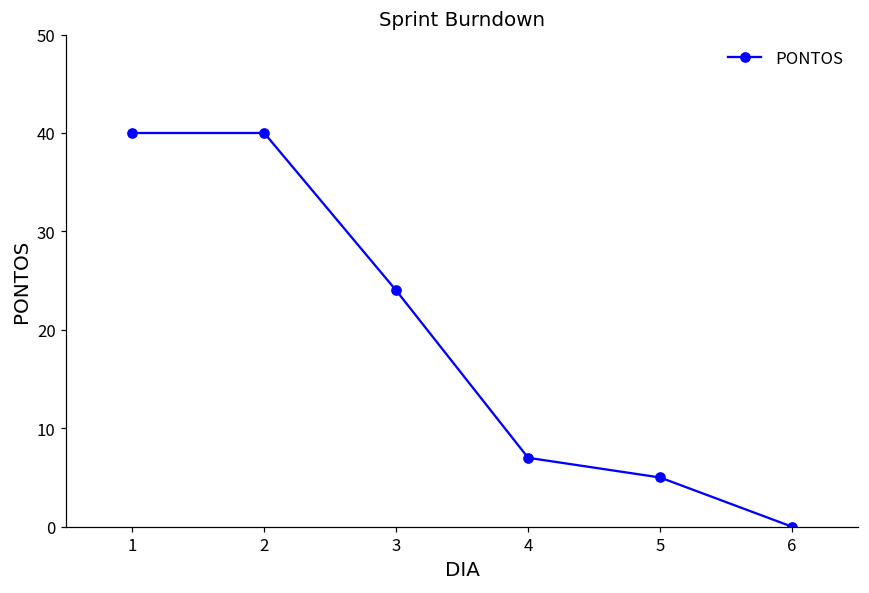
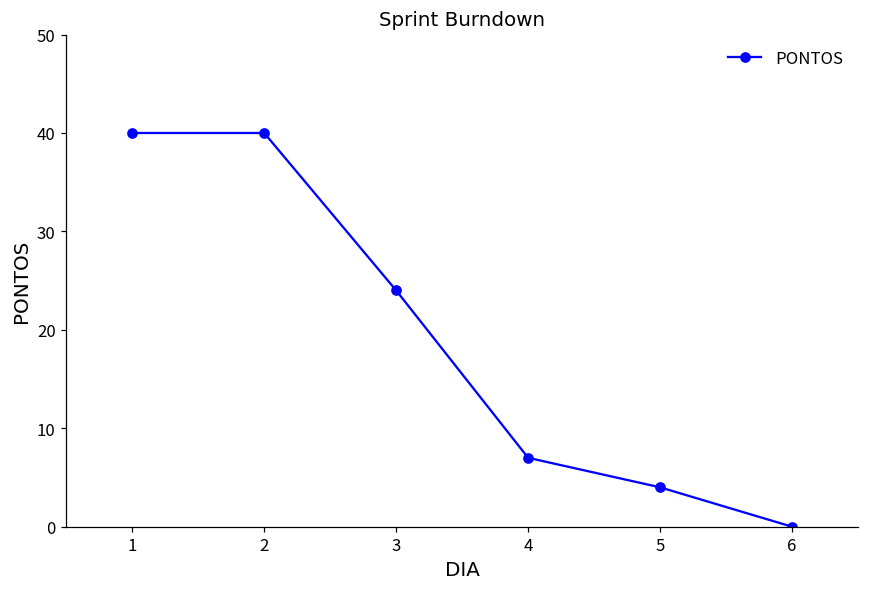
5: 5 -> 4
